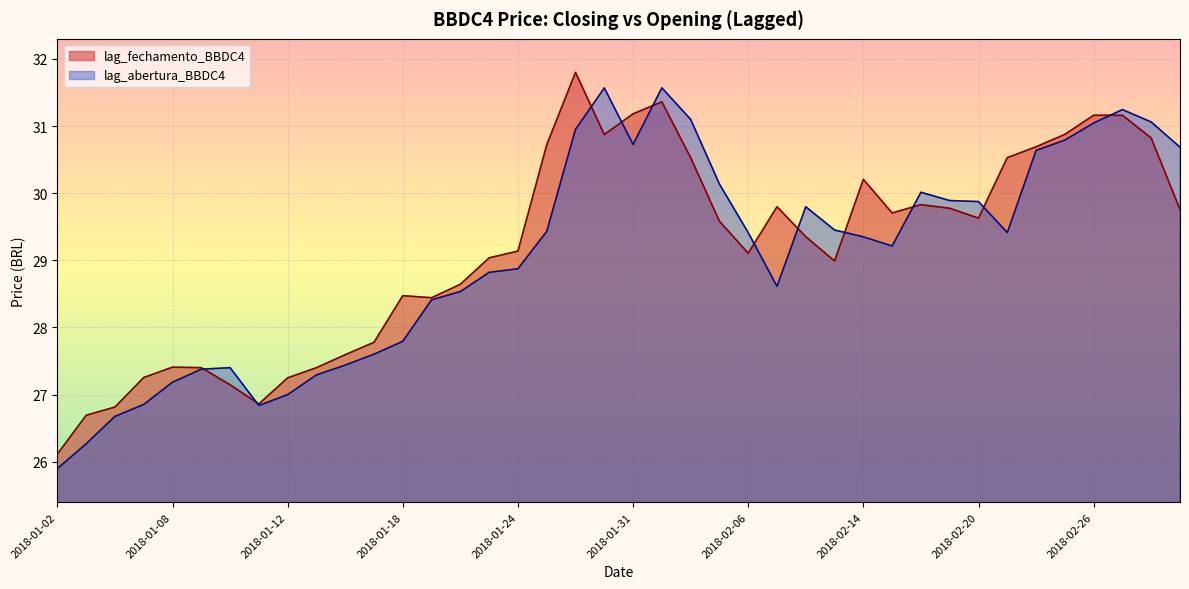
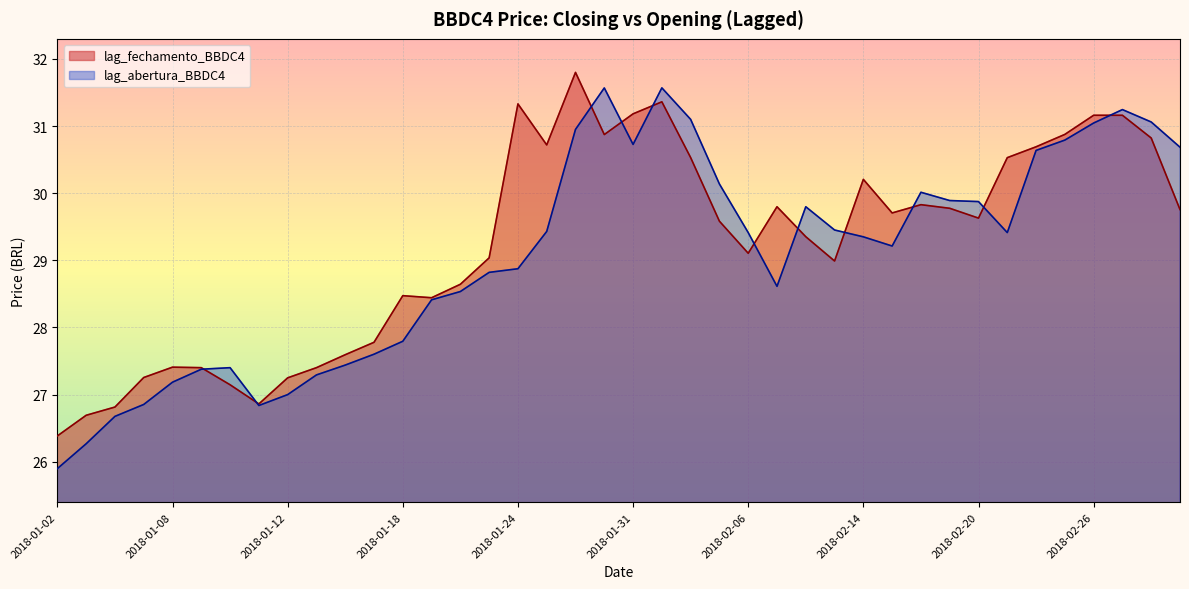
lag_fechamento_BBDC4, 2018-01-02: 26.1 -> 26.4
lag_fechamento_BBDC4, 2018-01-24: 29.1 -> 31.3
